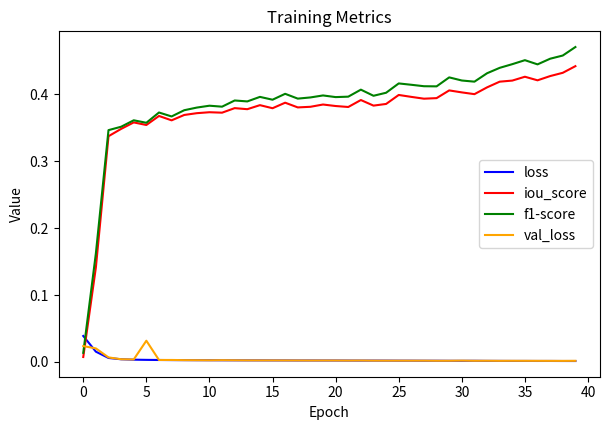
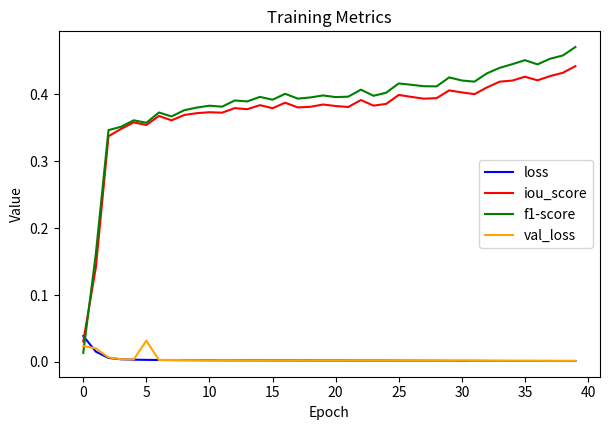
iou_score, 0: 0.01 -> 0.03
